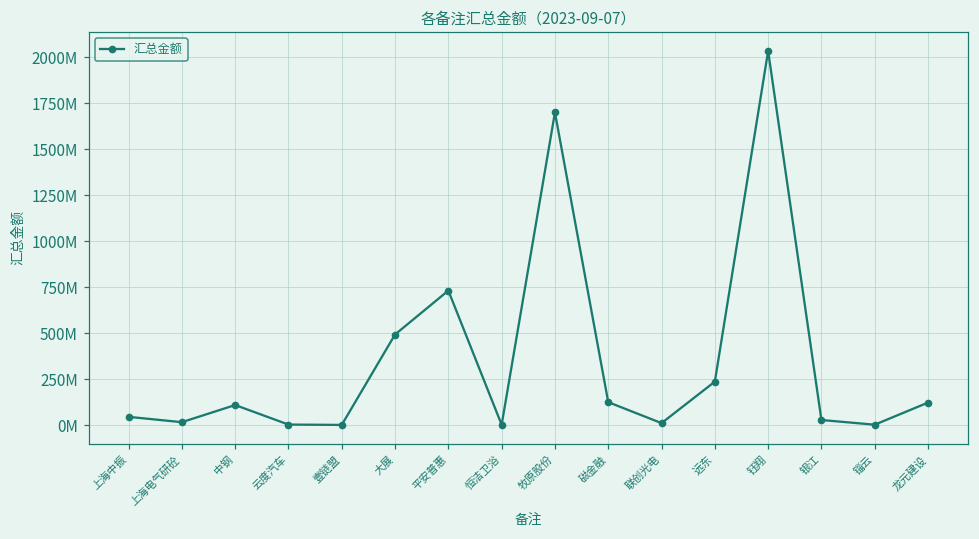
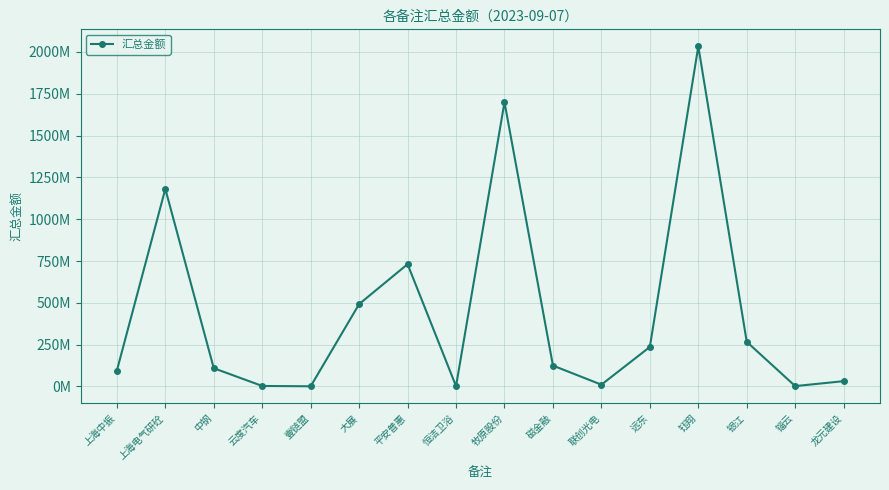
上海中振: 50000000 -> 100000000
上海电气研砼: 20000000 -> 1180000000
银江: 30000000 -> 270000000
龙元建设: 120000000 -> 30000000
